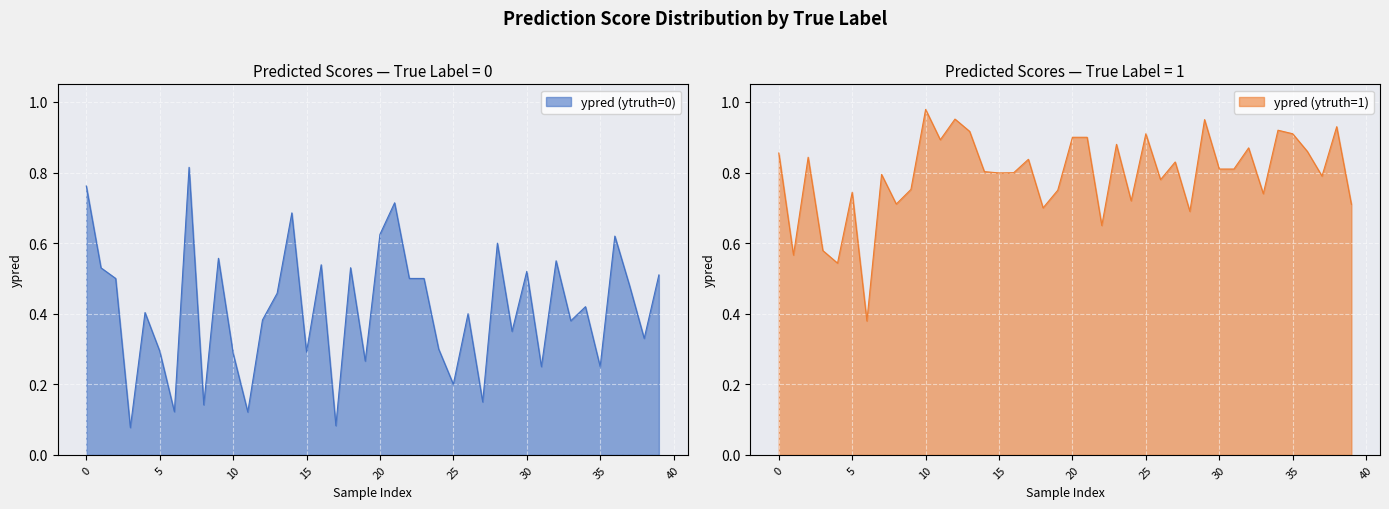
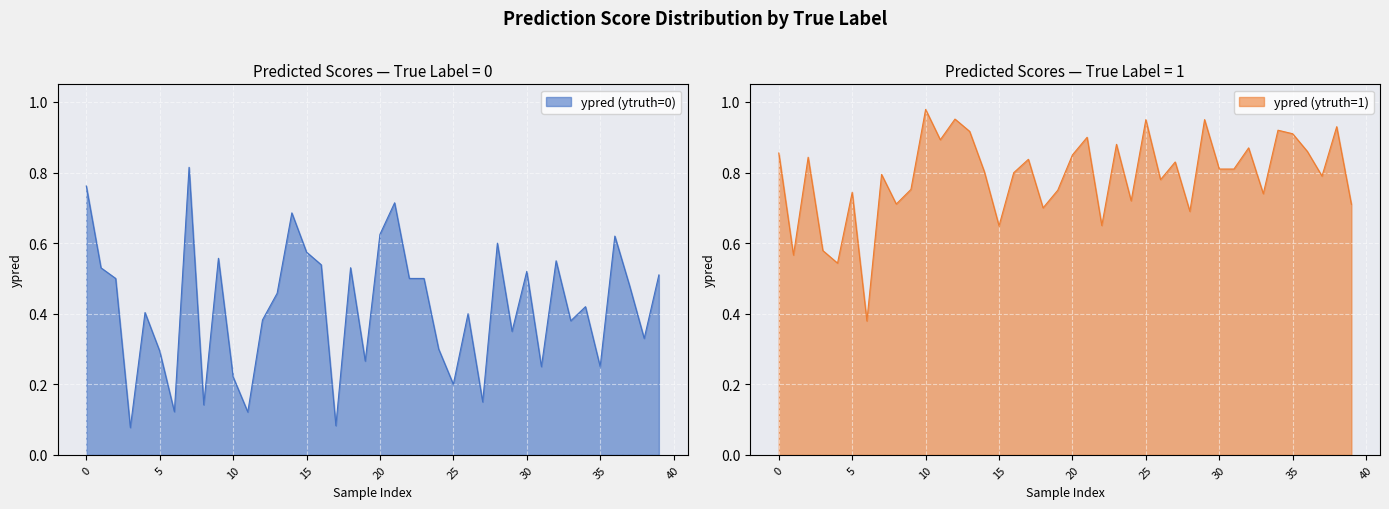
Predicted Scores — True Label = 0, 10: 0.29 -> 0.22
Predicted Scores — True Label = 0, 15: 0.29 -> 0.57
Predicted Scores — True Label = 1, 15: 0.80 -> 0.65
Predicted Scores — True Label = 1, 20: 0.90 -> 0.85
Predicted Scores — True Label = 1, 25: 0.91 -> 0.95
